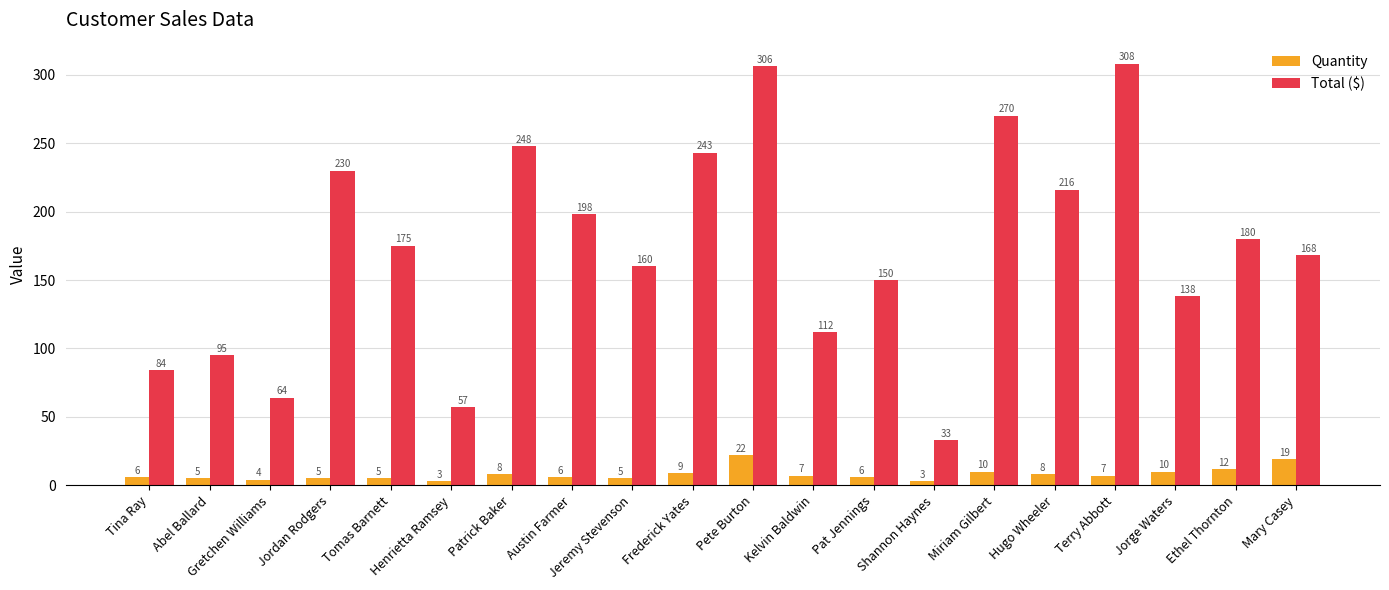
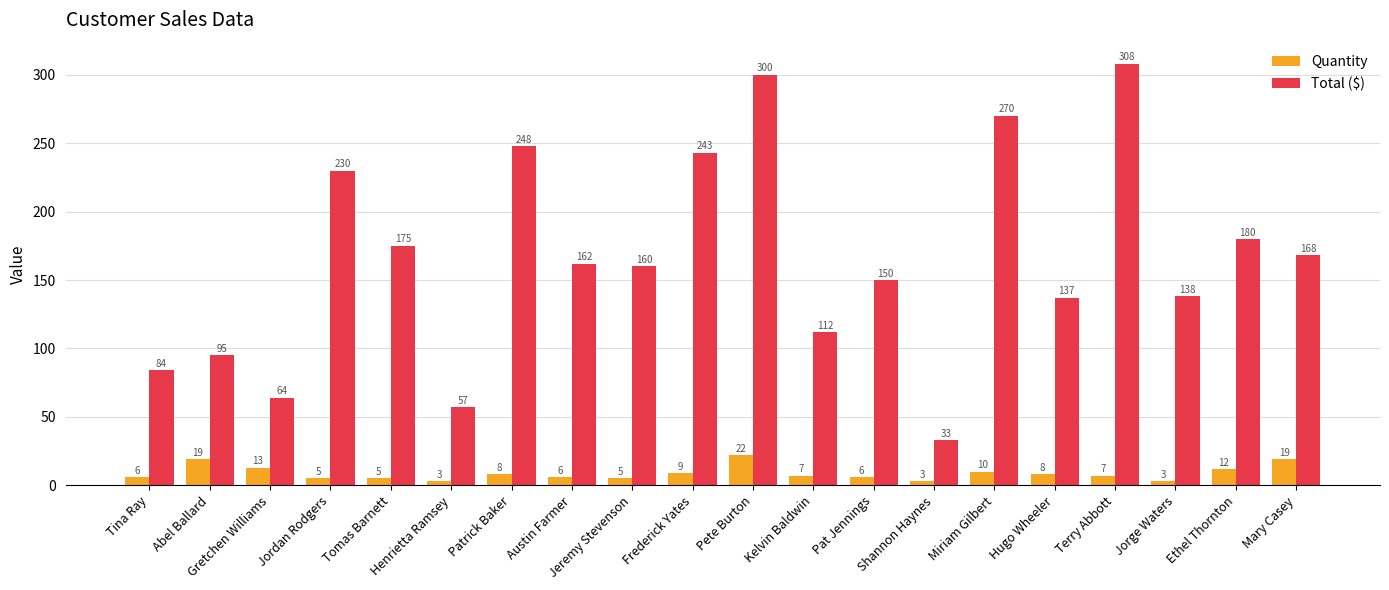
Quantity, Abel Ballard: 5 -> 19
Quantity, Gretchen Williams: 4 -> 13
Total ($), Austin Farmer: 198 -> 162
Total ($), Pete Burton: 306 -> 300
Total ($), Hugo Wheeler: 216 -> 137
Quantity, Jorge Waters: 10 -> 3
